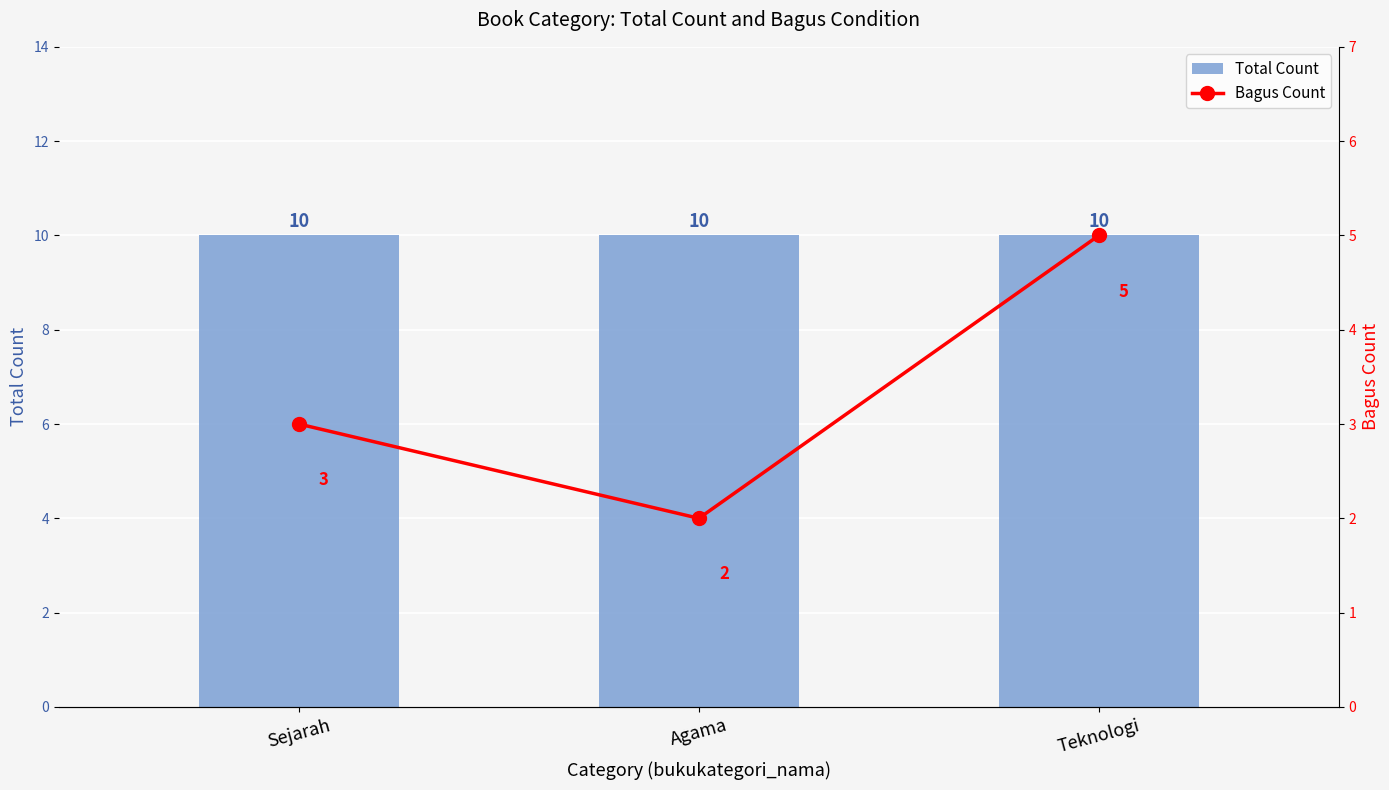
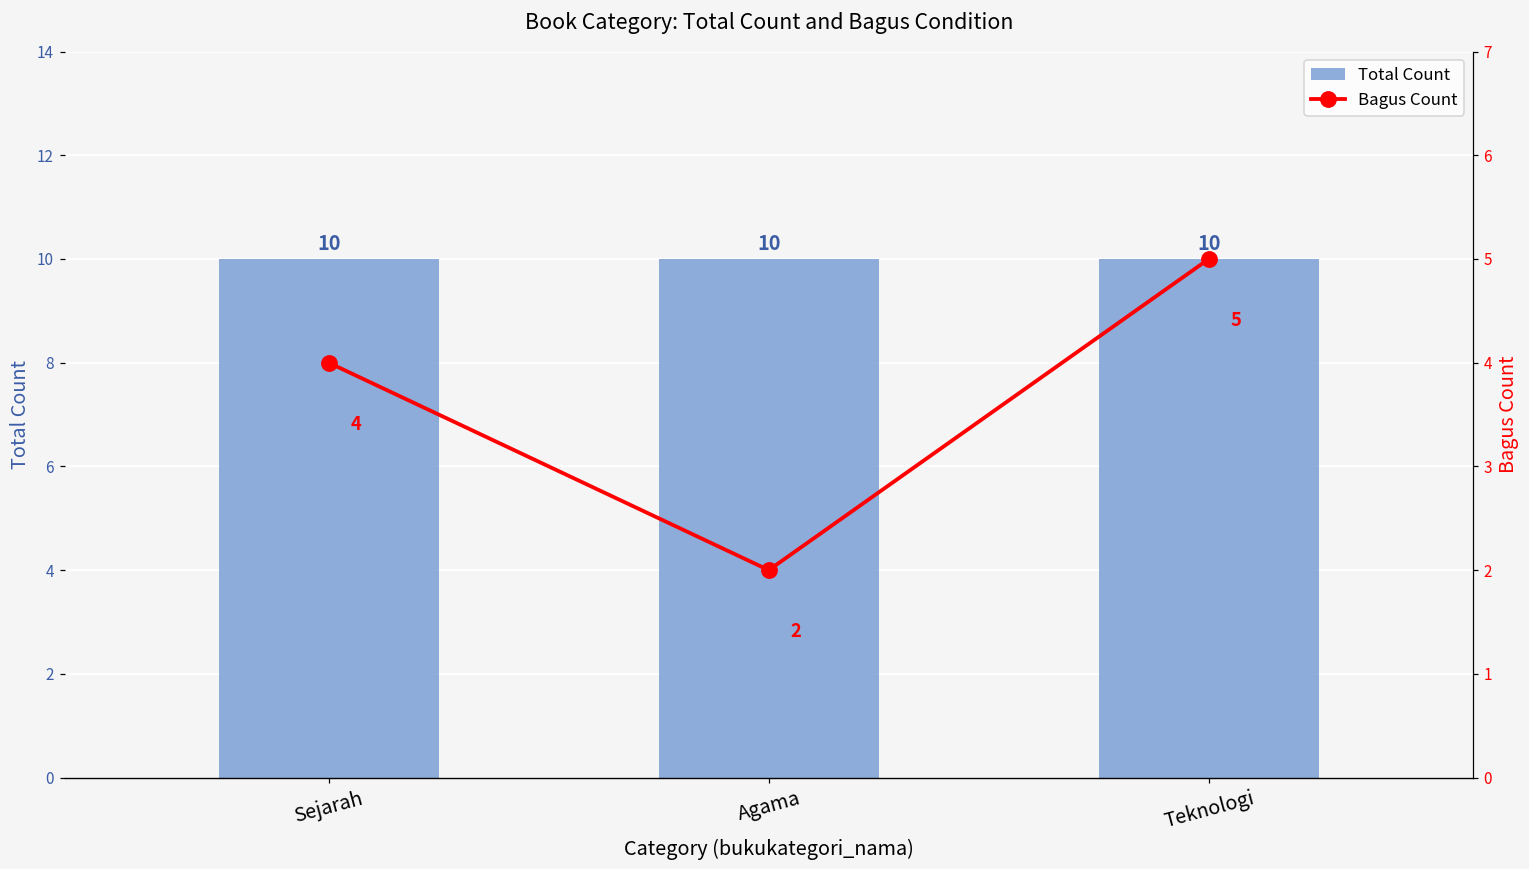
Bagus Count, Sejarah: 3 -> 4
